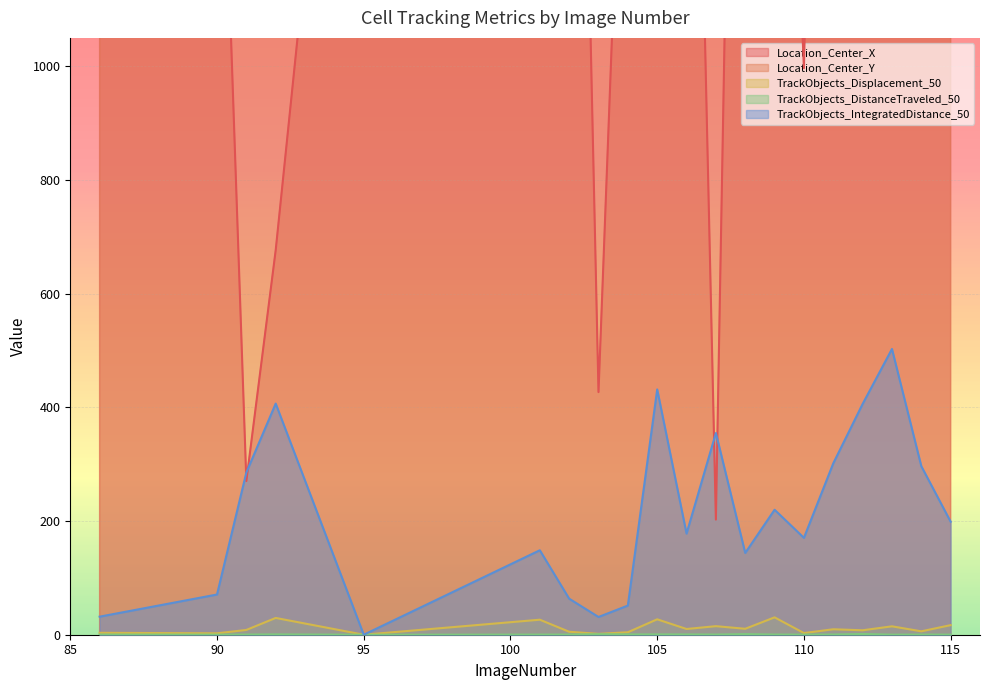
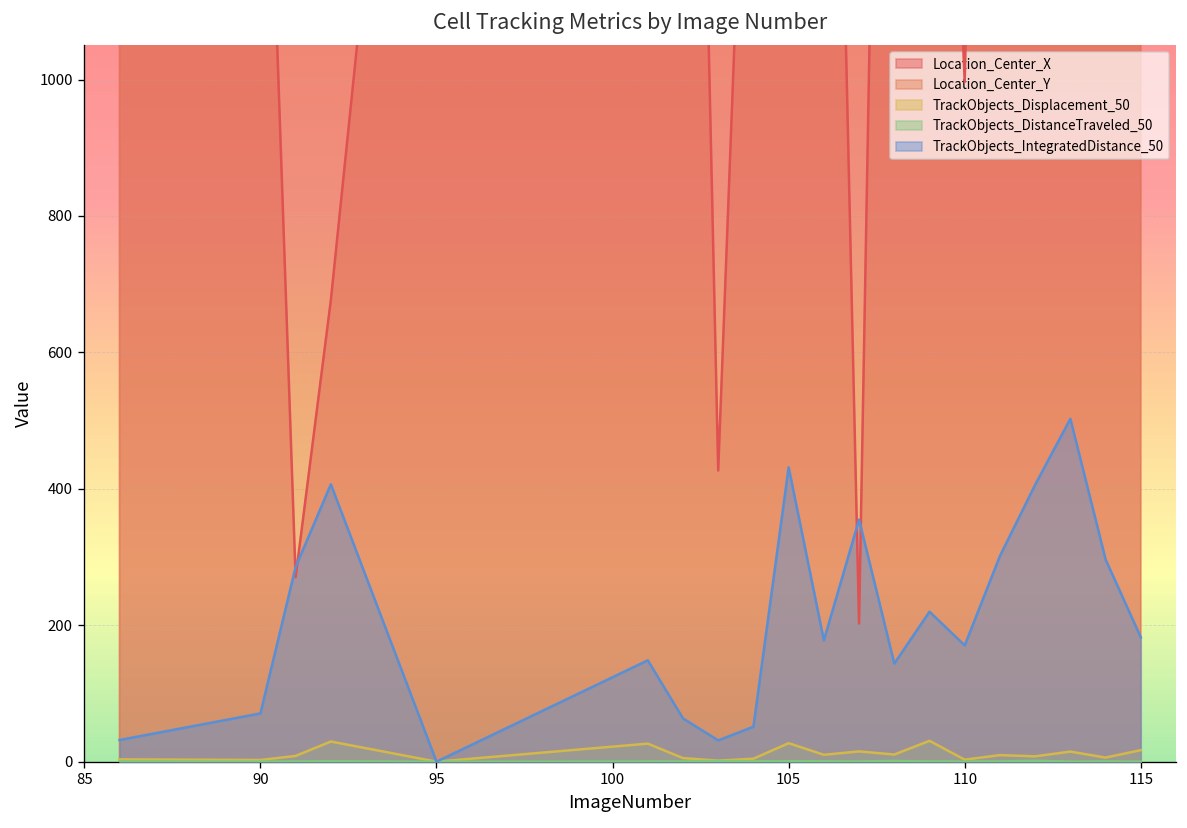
TrackObjects_IntegratedDistance_50, 115: 200 -> 180
